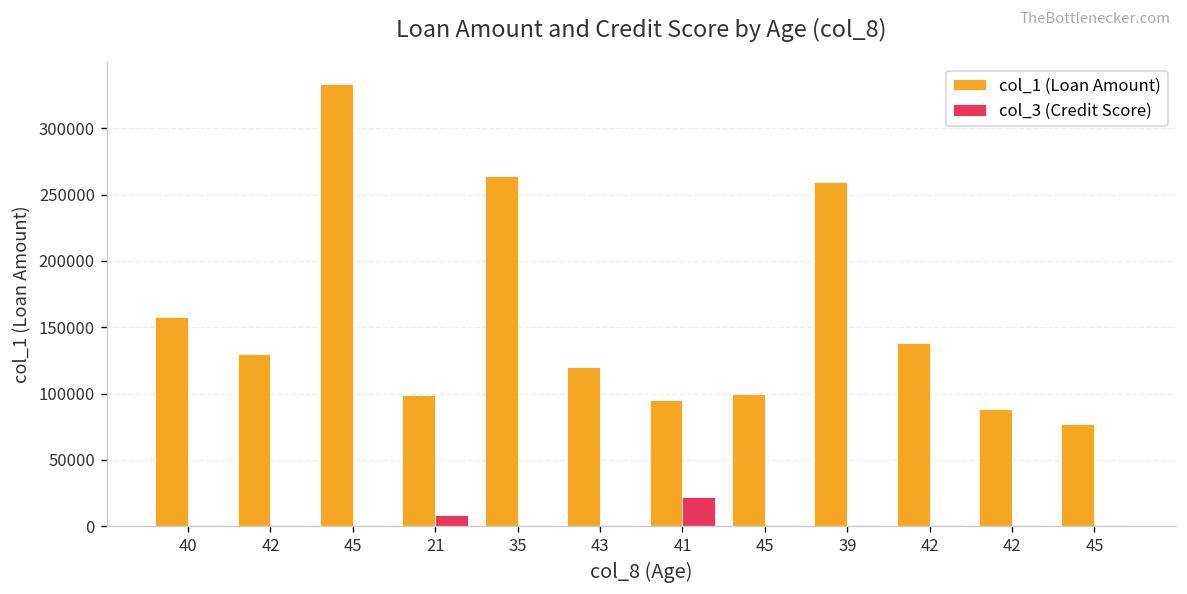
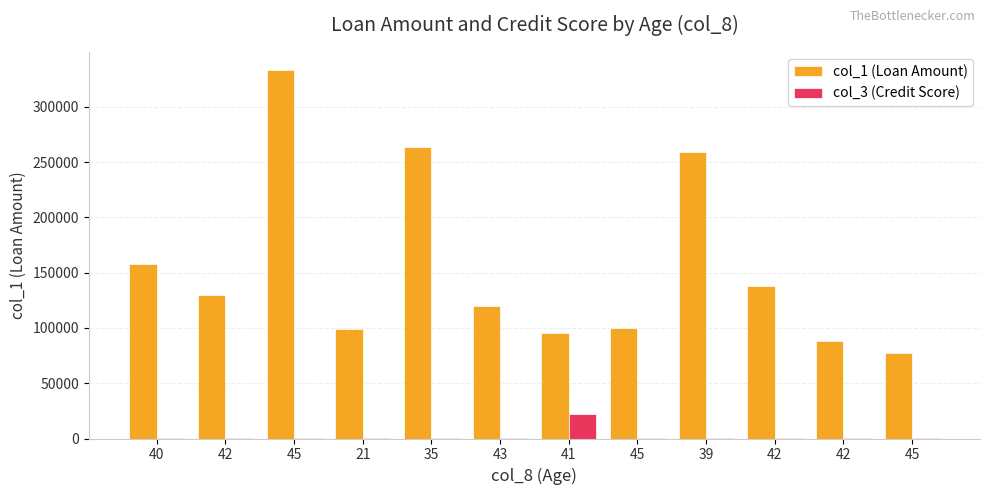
col_3 (Credit Score), 21: 9000 -> 1000
